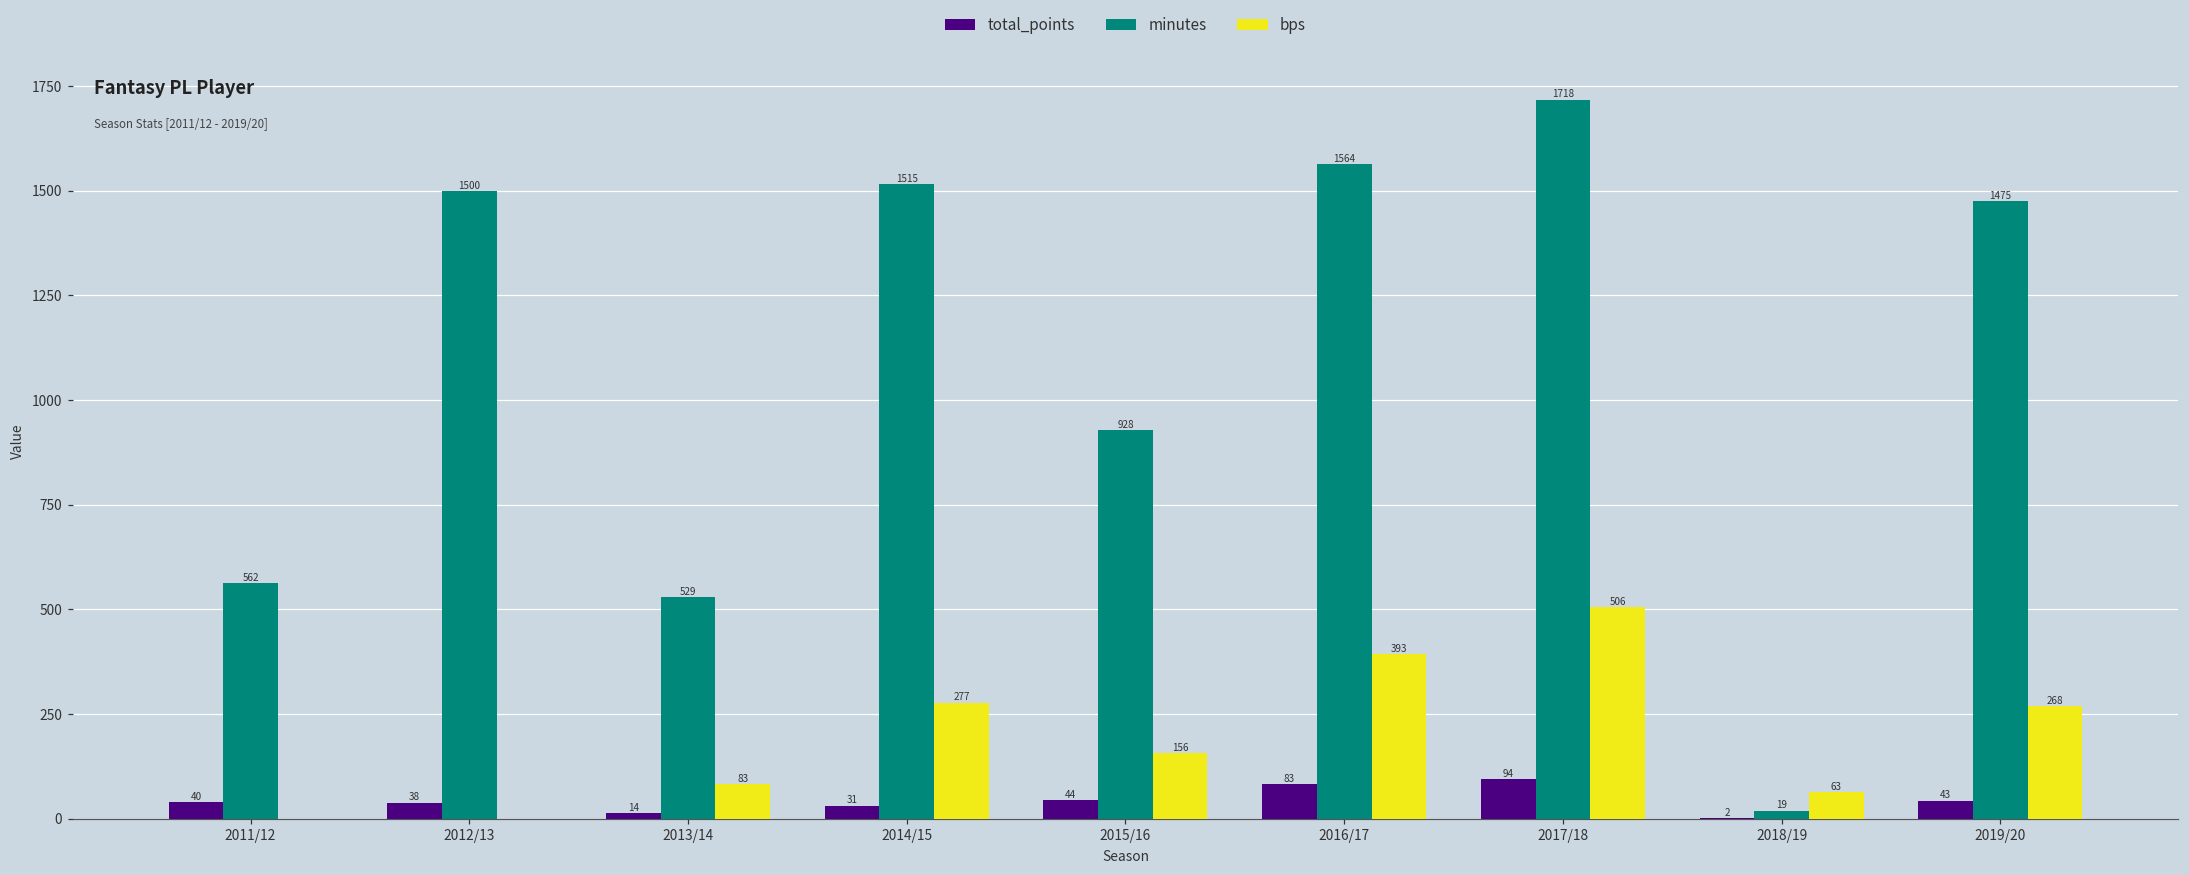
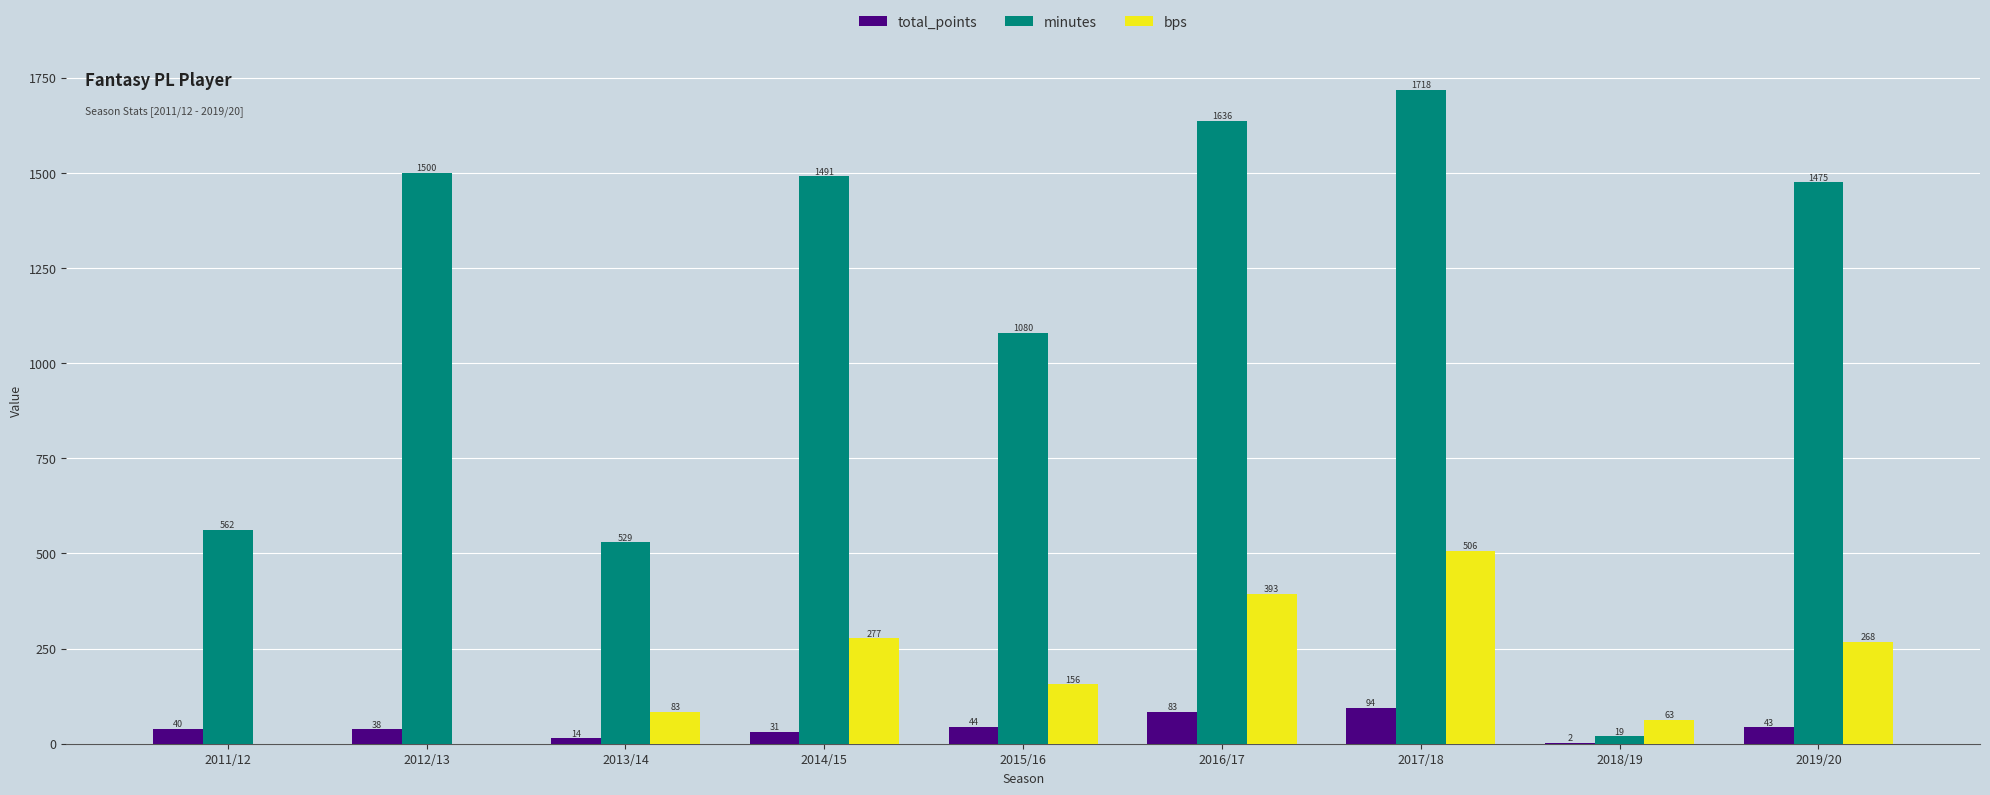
minutes, 2014/15: 1515 -> 1491
minutes, 2015/16: 928 -> 1080
minutes, 2016/17: 1564 -> 1636
